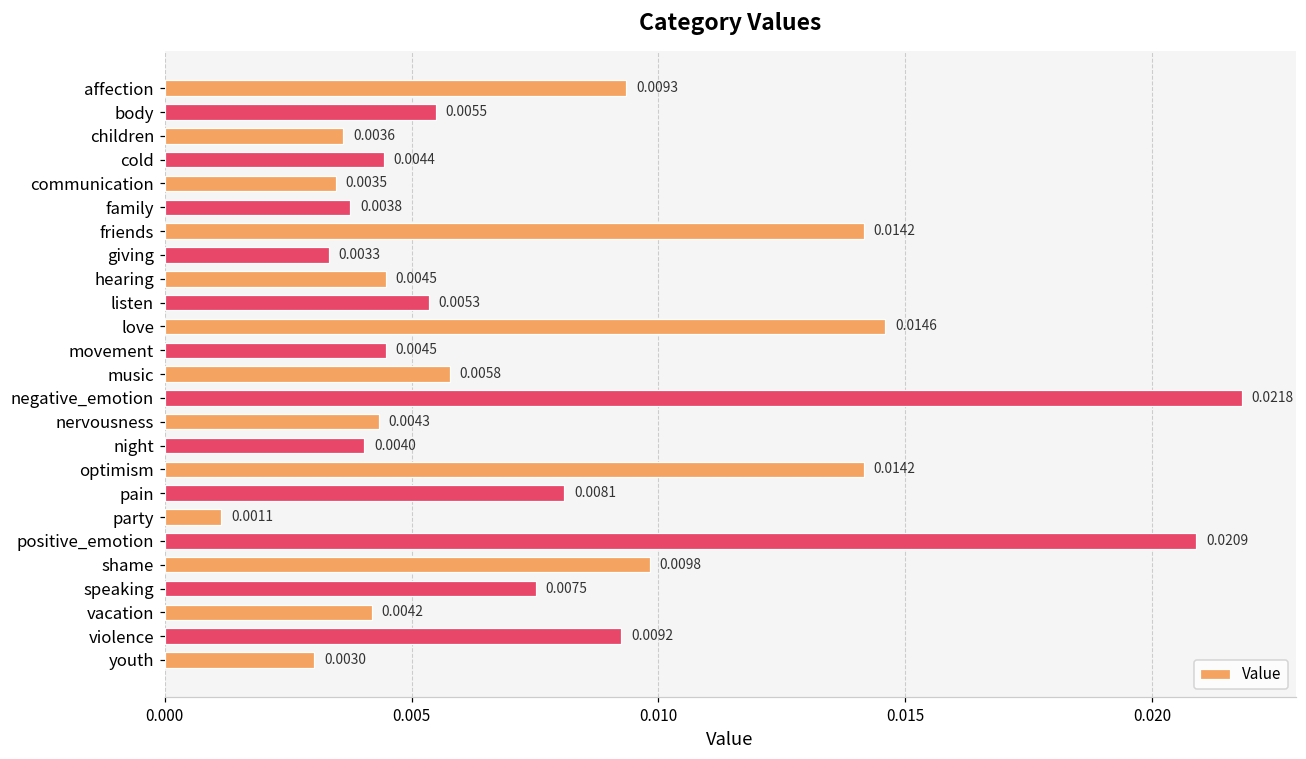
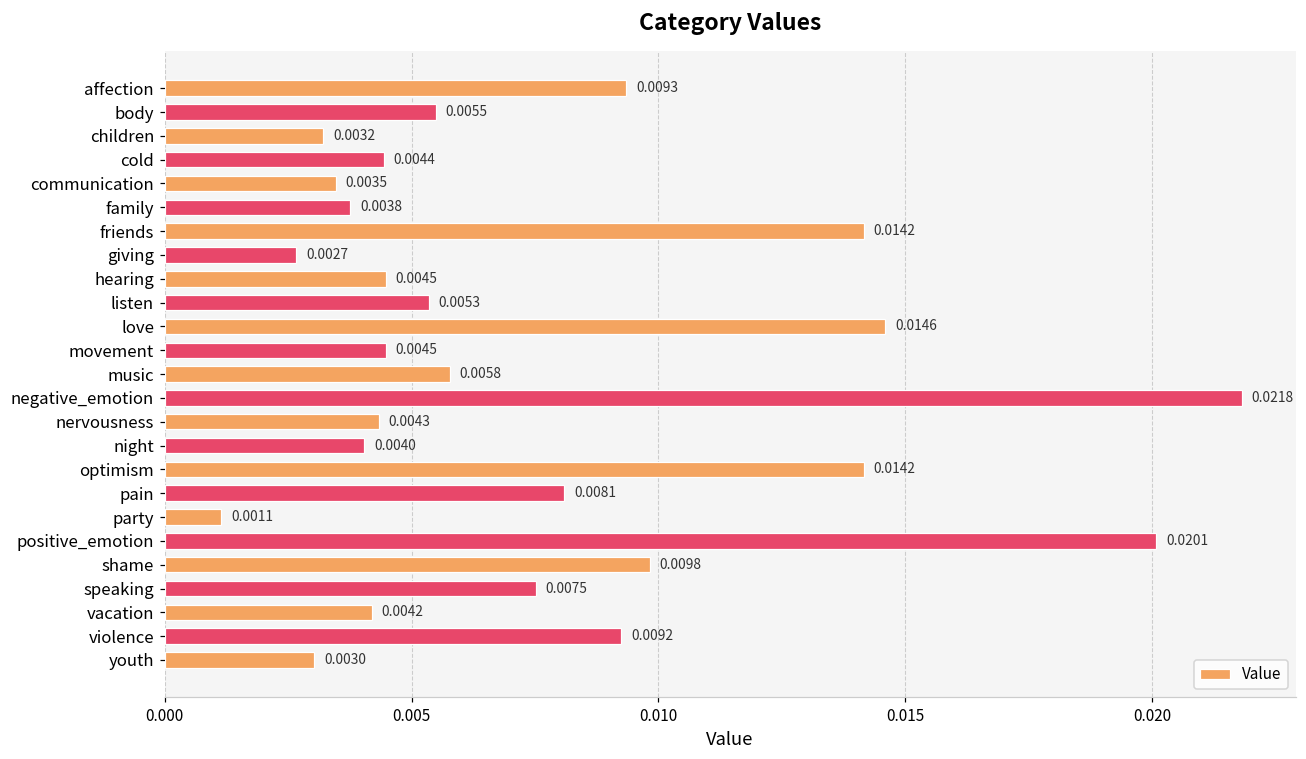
children: 0.0036 -> 0.0032
giving: 0.0033 -> 0.0027
positive_emotion: 0.0209 -> 0.0201
